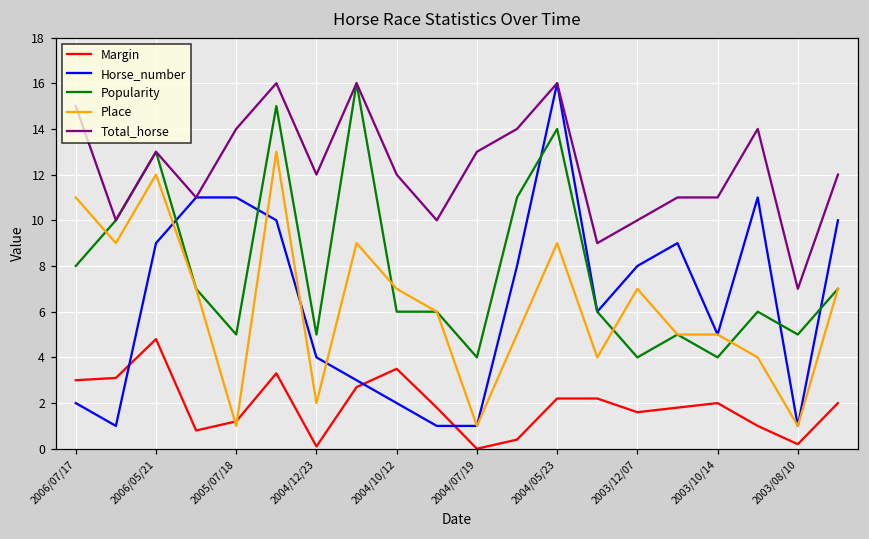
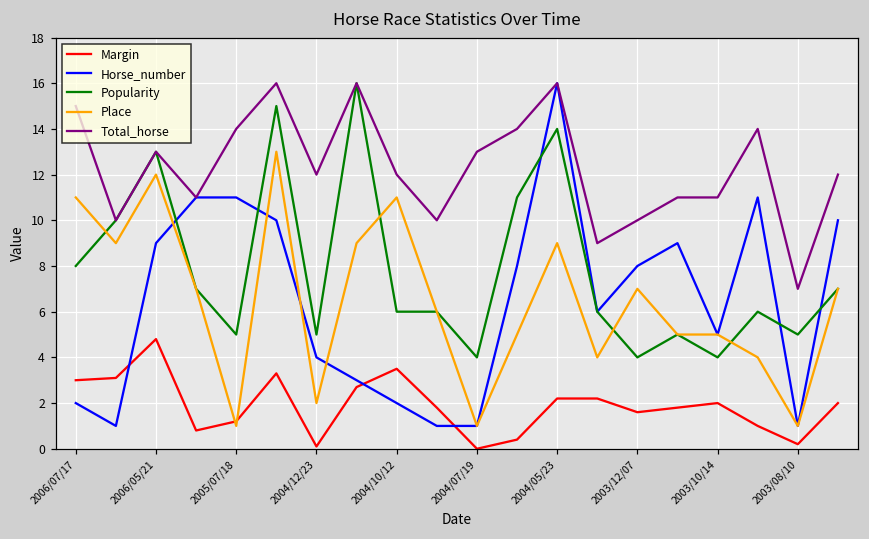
Place, 2004/10/12: 7 -> 11
